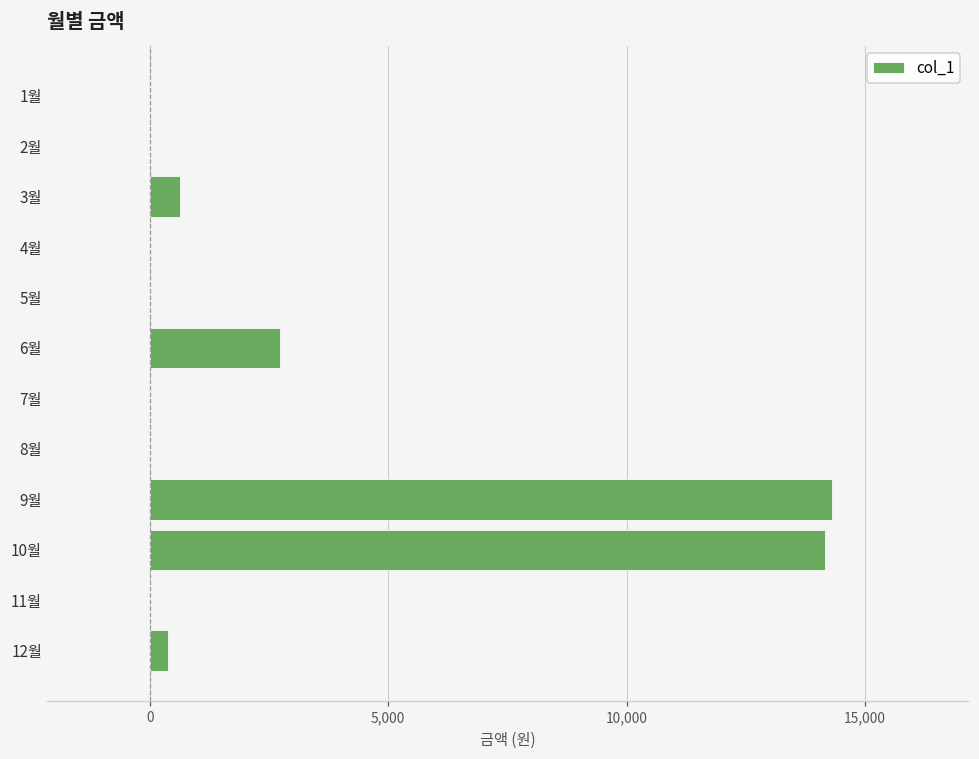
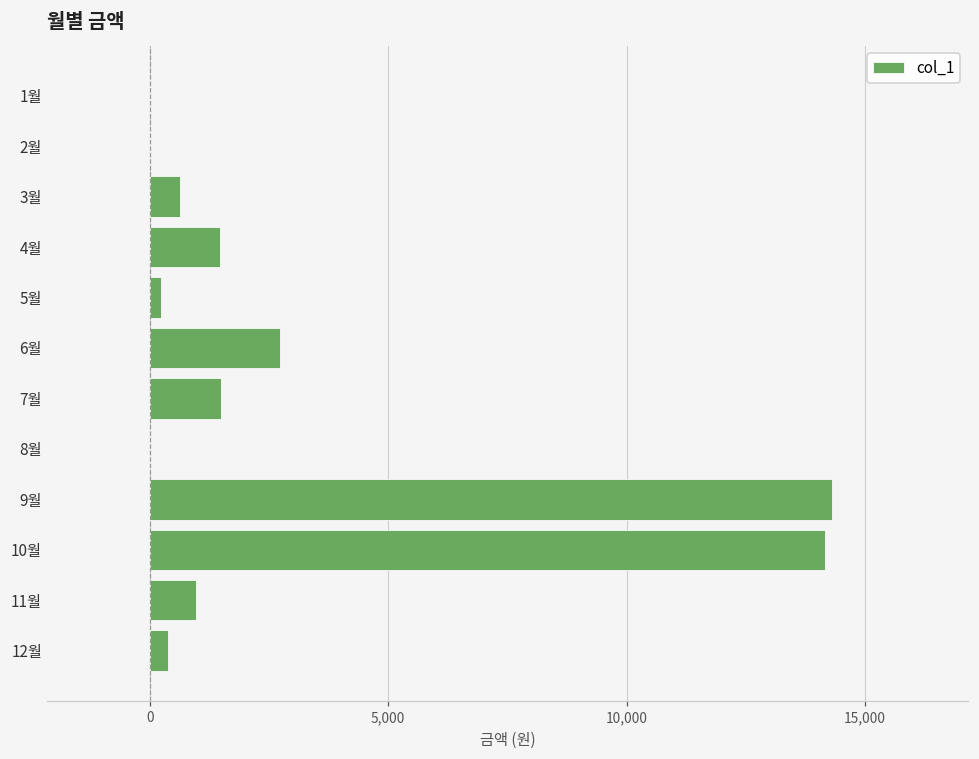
4월: 0 -> 1,500
5월: 0 -> 200
7월: 0 -> 1,500
11월: 0 -> 1,000
